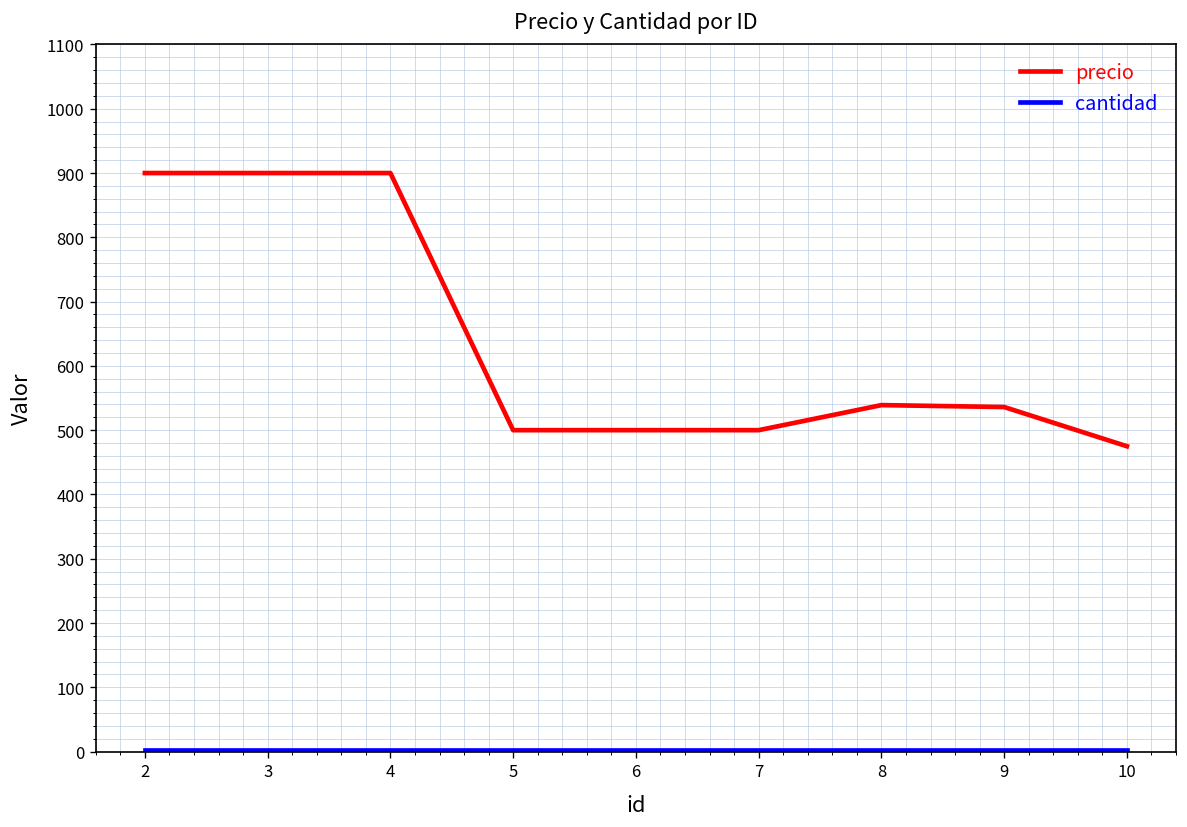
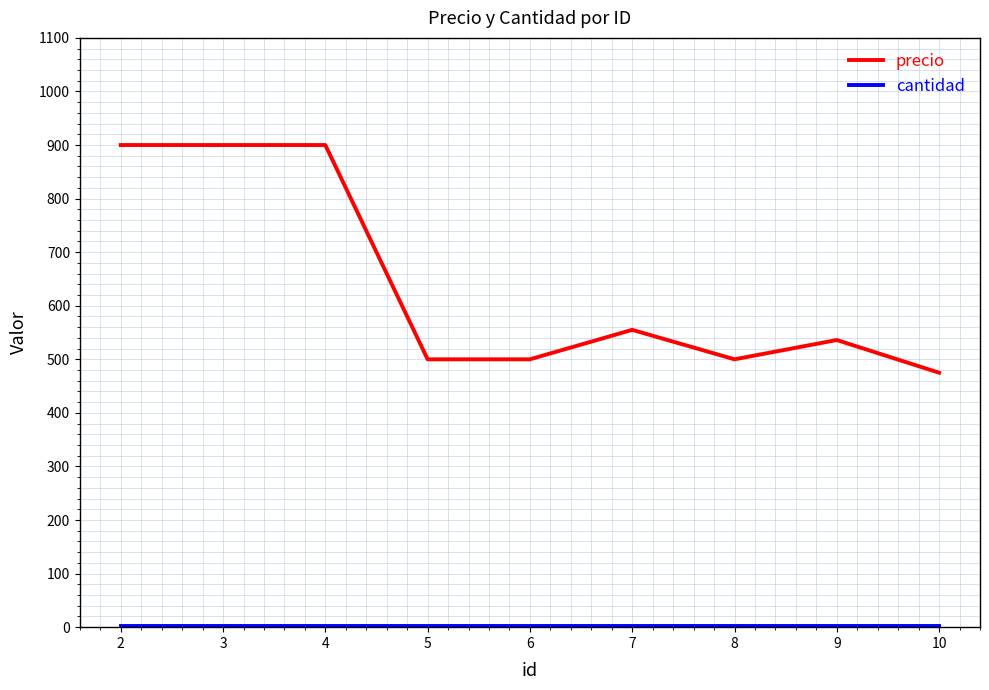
precio, 7: 500 -> 560
precio, 8: 540 -> 500
